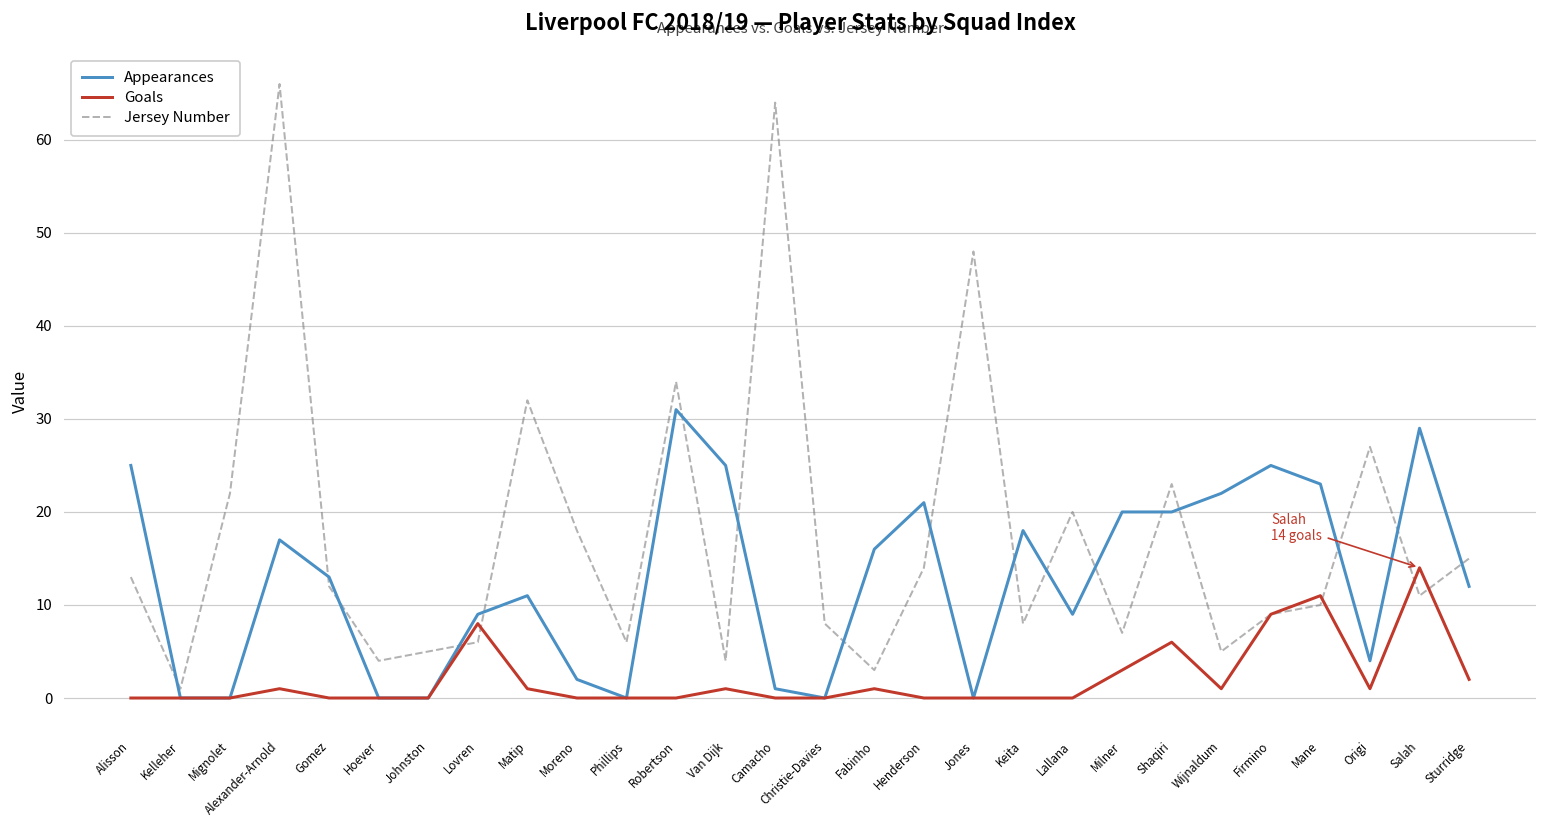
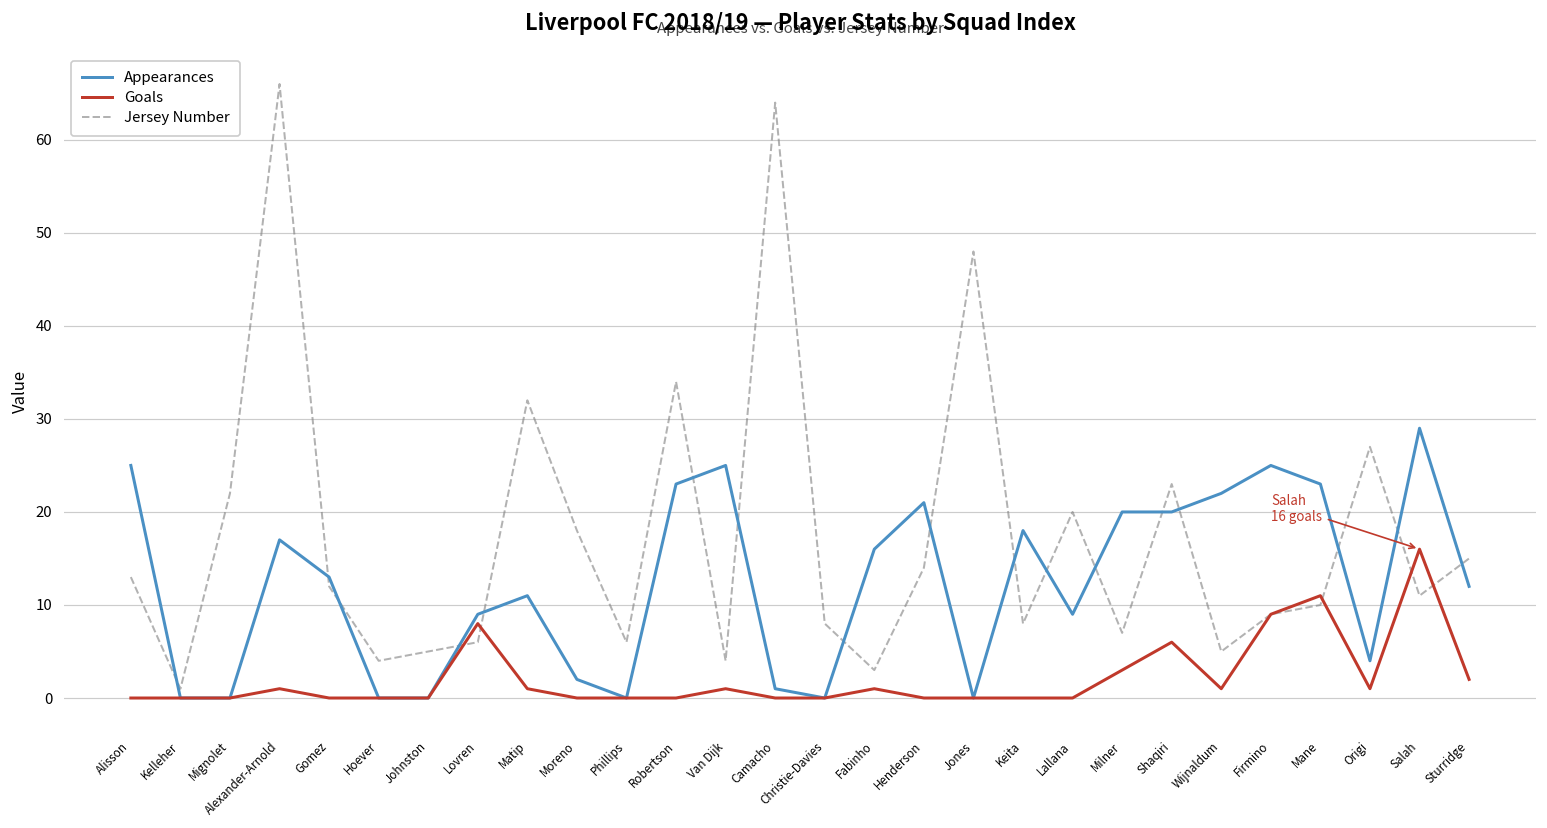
Appearances, Robertson: 31 -> 23
Goals, Salah: 14 -> 16
